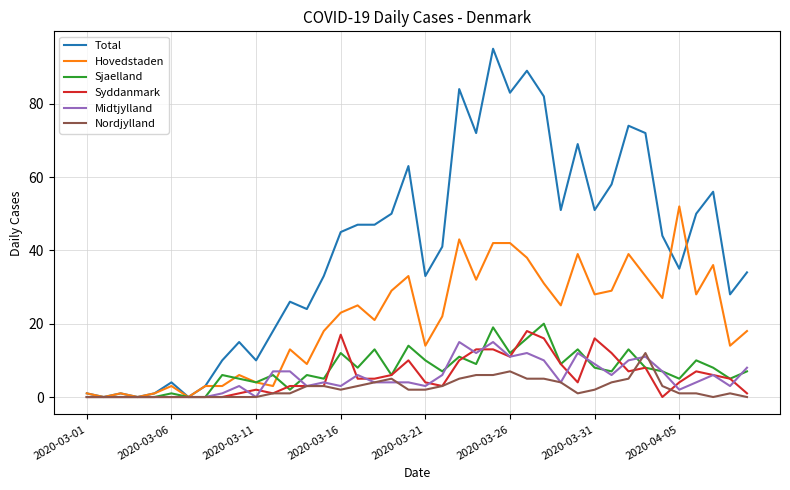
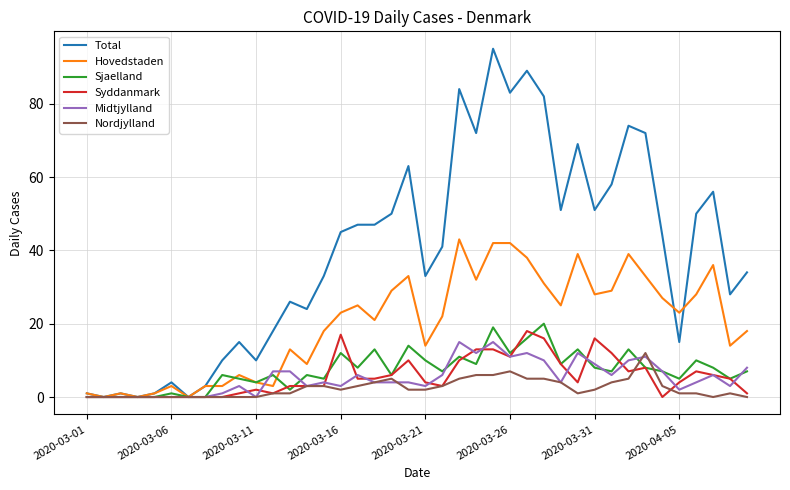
Total, 2020-04-05: 35 -> 15
Hovedstaden, 2020-04-05: 52 -> 23
